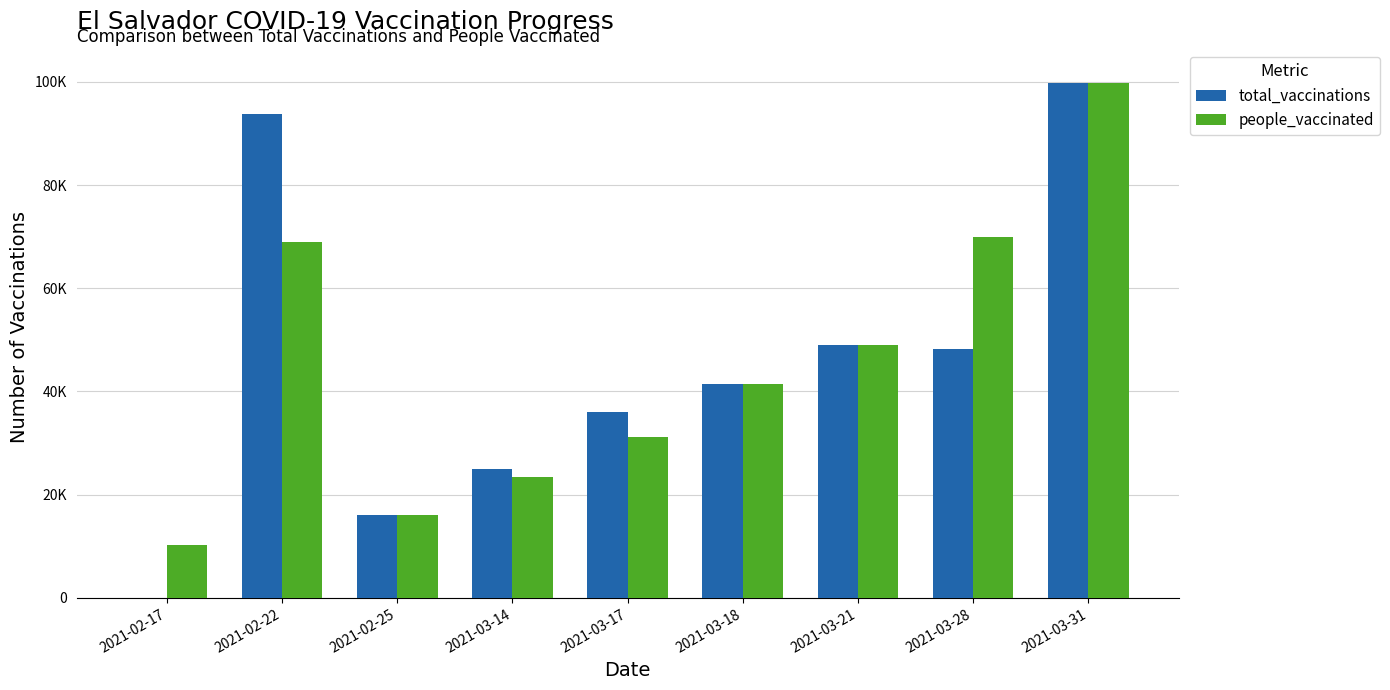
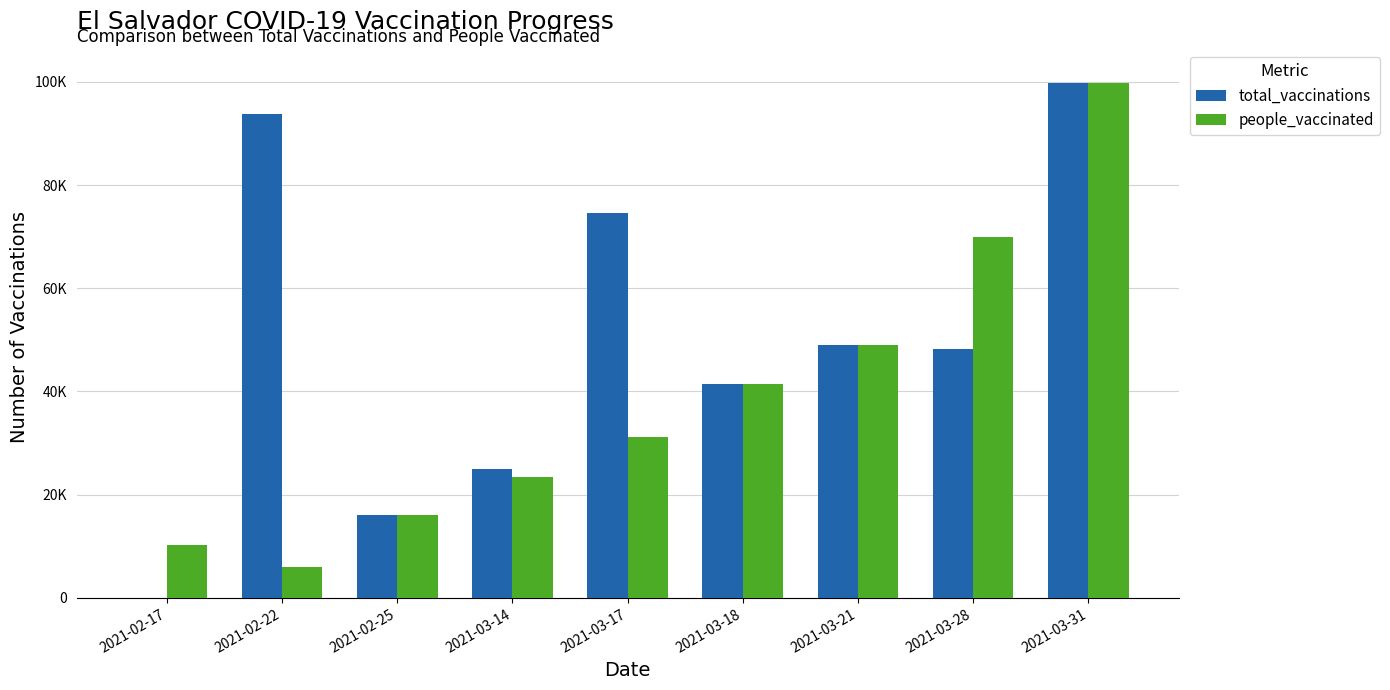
people_vaccinated, 2021-02-22: 69000 -> 6000
total_vaccinations, 2021-03-17: 36000 -> 75000
